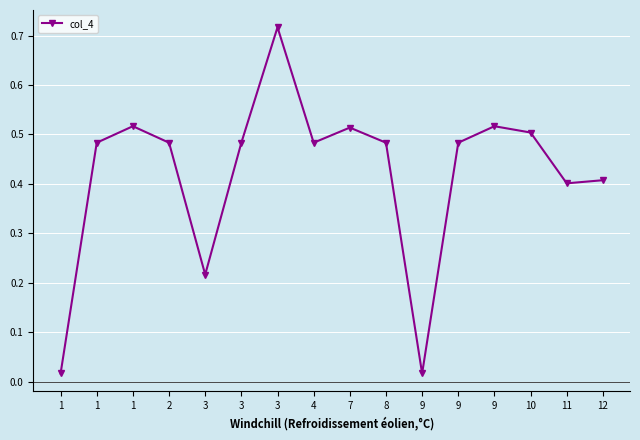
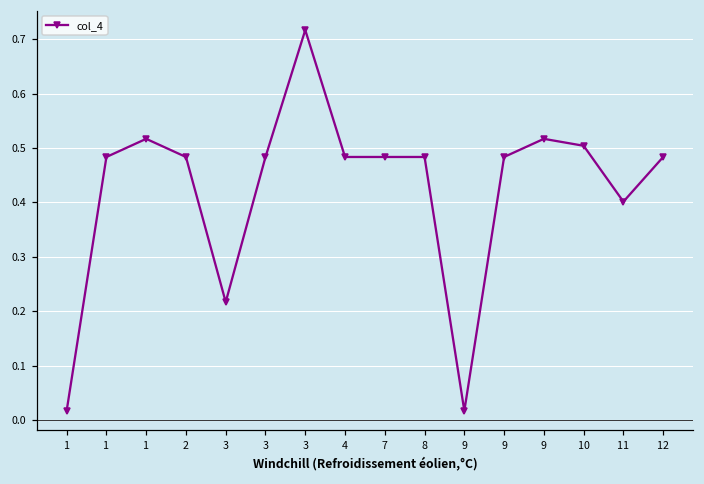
7: 0.51 -> 0.48
12: 0.41 -> 0.48
